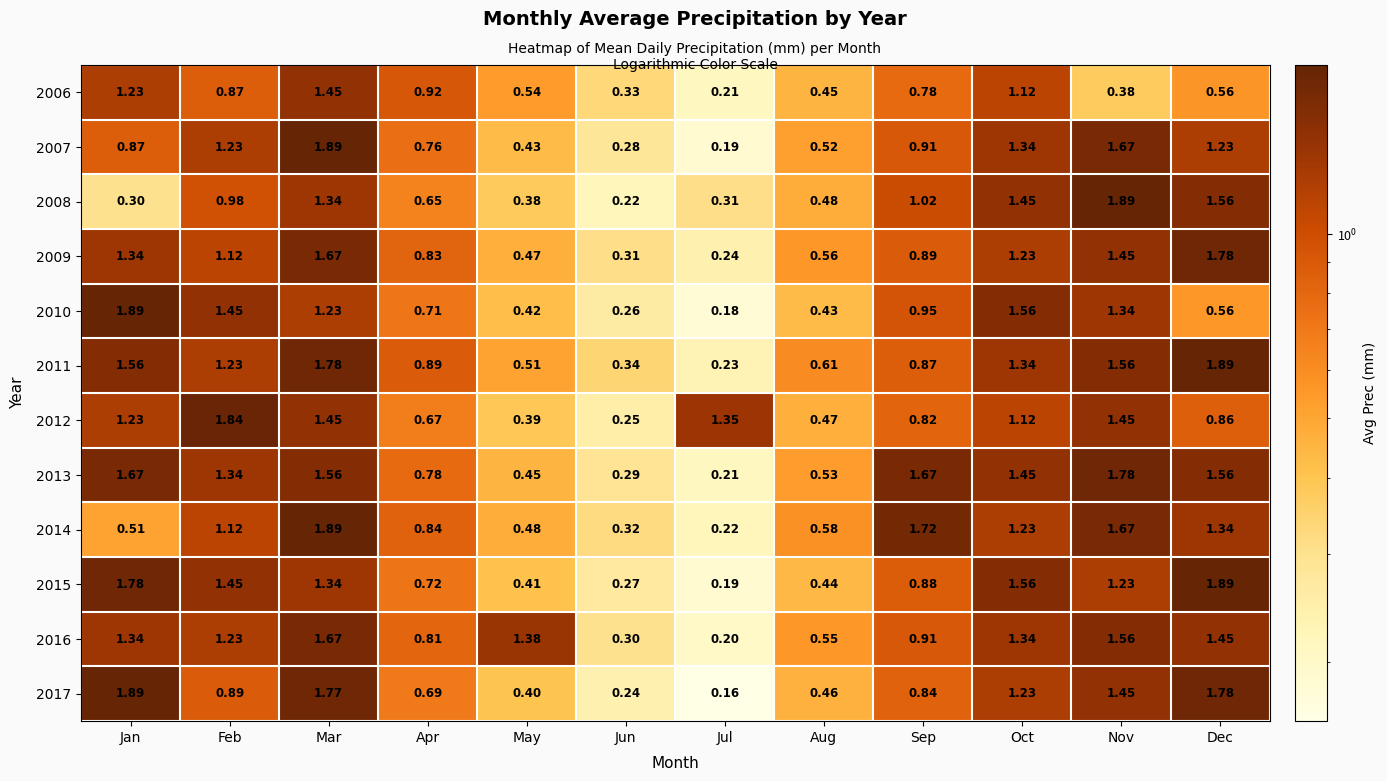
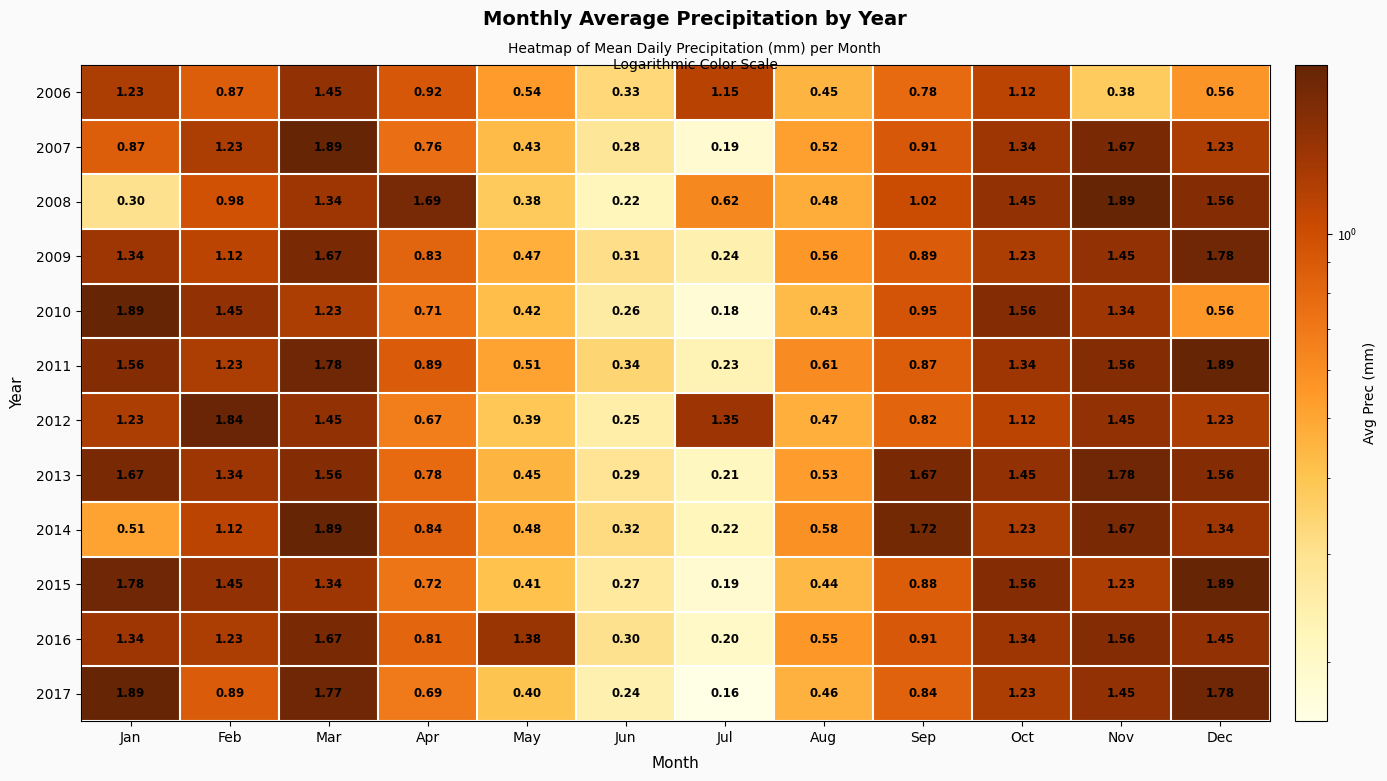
2006, Jul: 0.21 -> 1.15
2008, Apr: 0.65 -> 1.69
2008, Jul: 0.31 -> 0.62
2012, Dec: 0.86 -> 1.23
